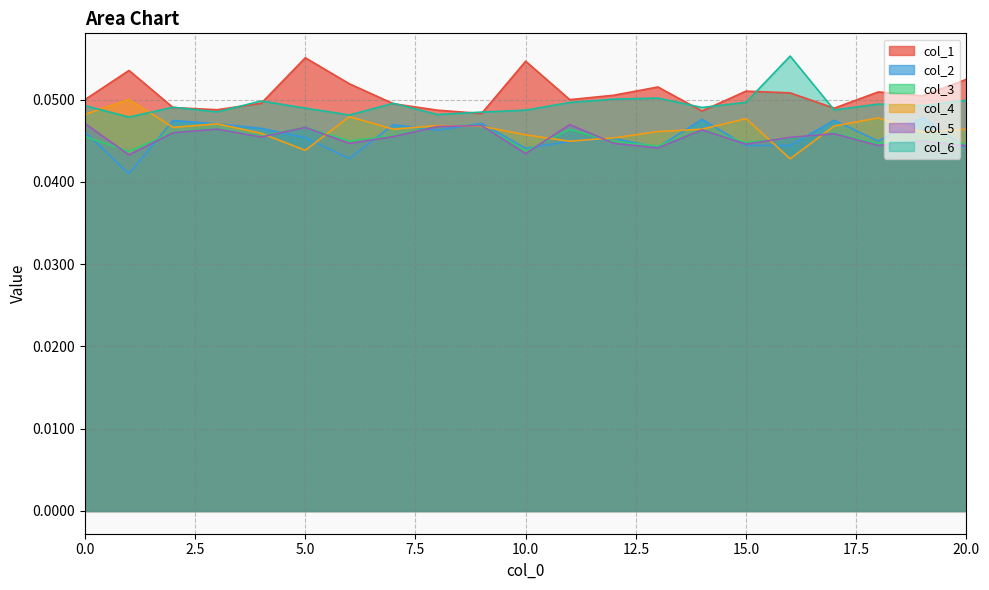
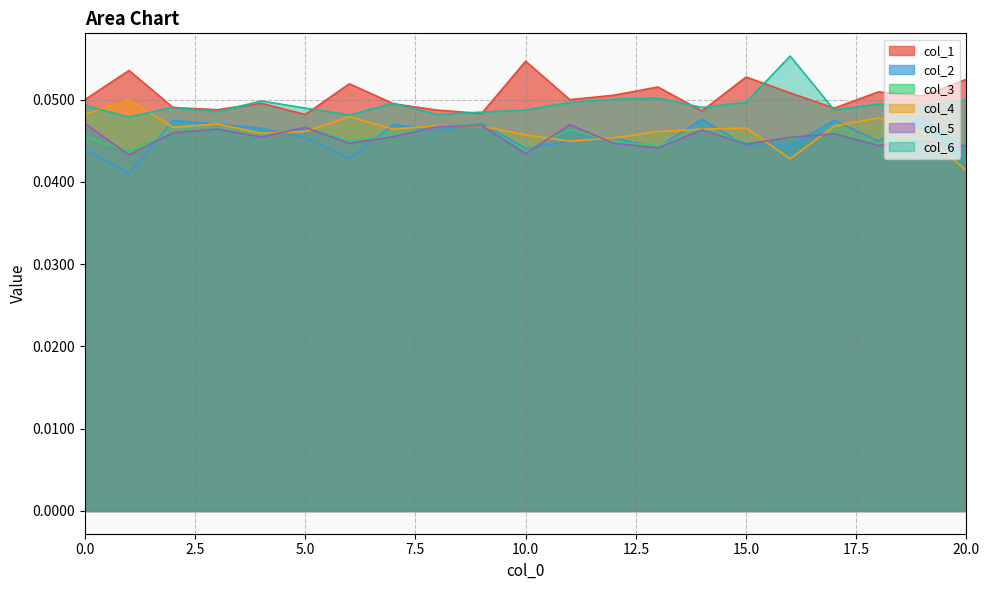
col_2, 0.0: 0.046 -> 0.044
col_1, 5.0: 0.055 -> 0.048
col_4, 5.0: 0.044 -> 0.046
col_1, 15.0: 0.051 -> 0.053
col_4, 15.0: 0.048 -> 0.047
col_4, 20.0: 0.046 -> 0.041
